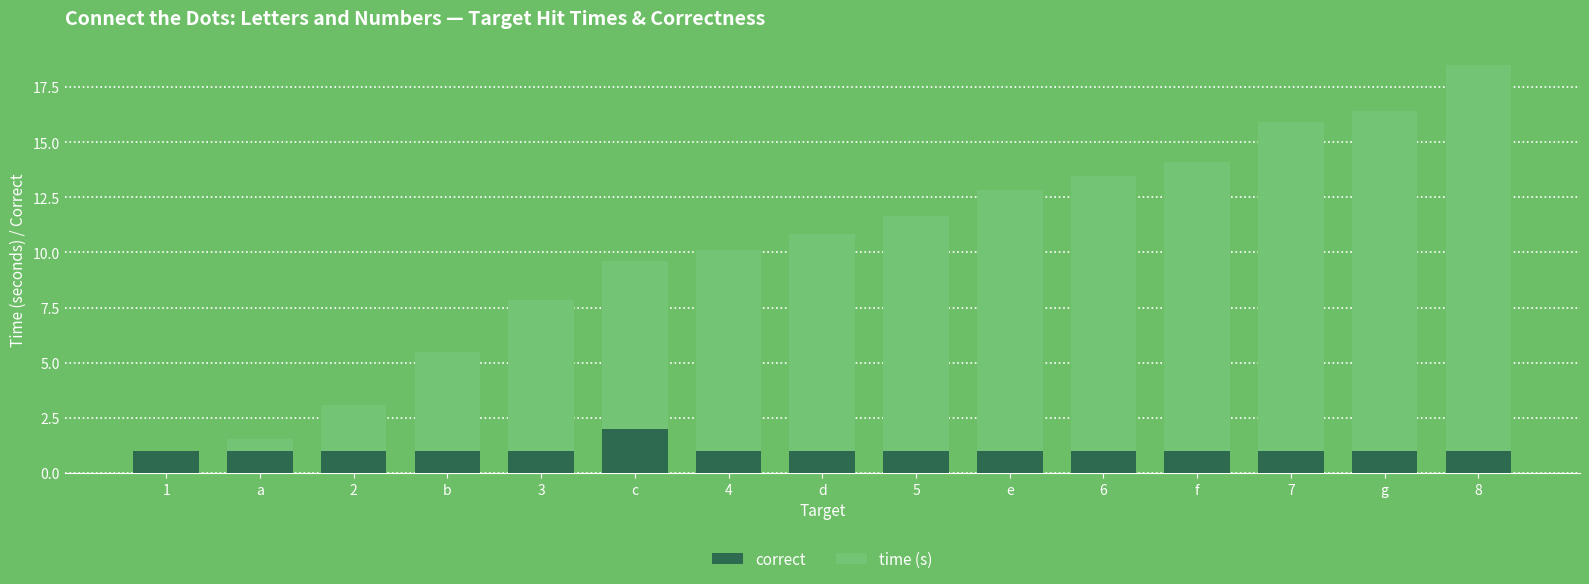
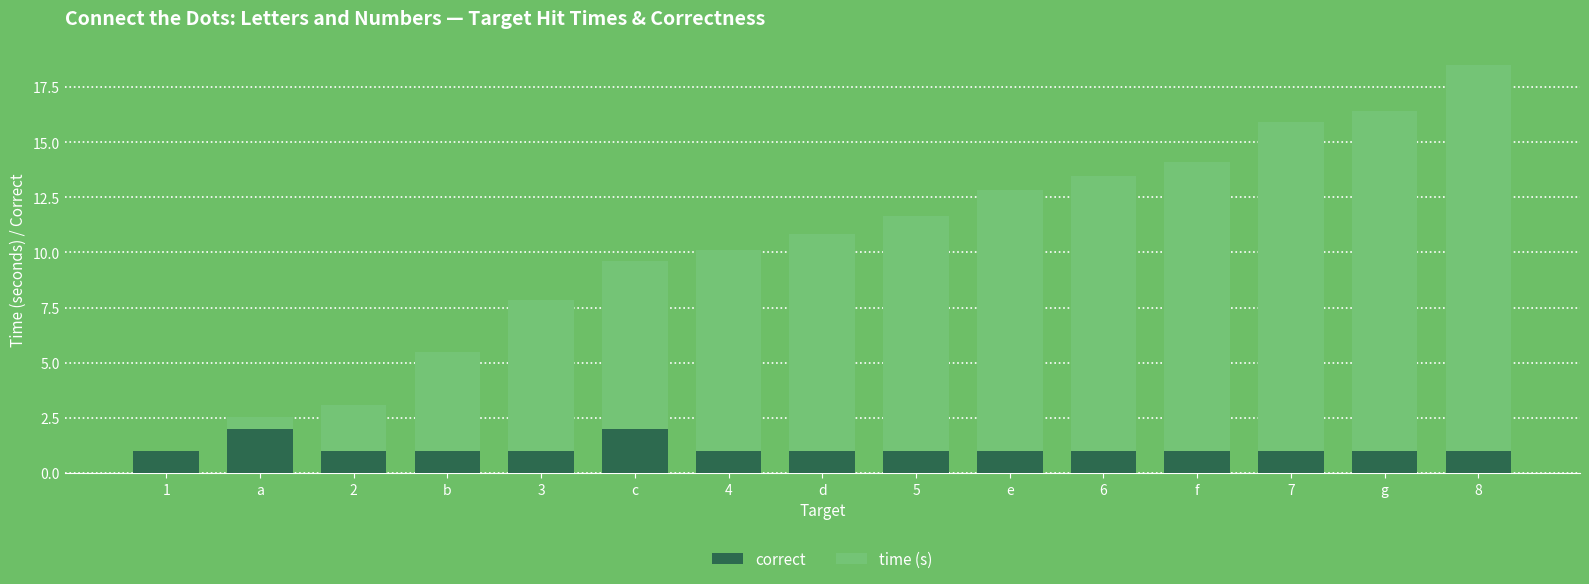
correct, a: 1 -> 2
